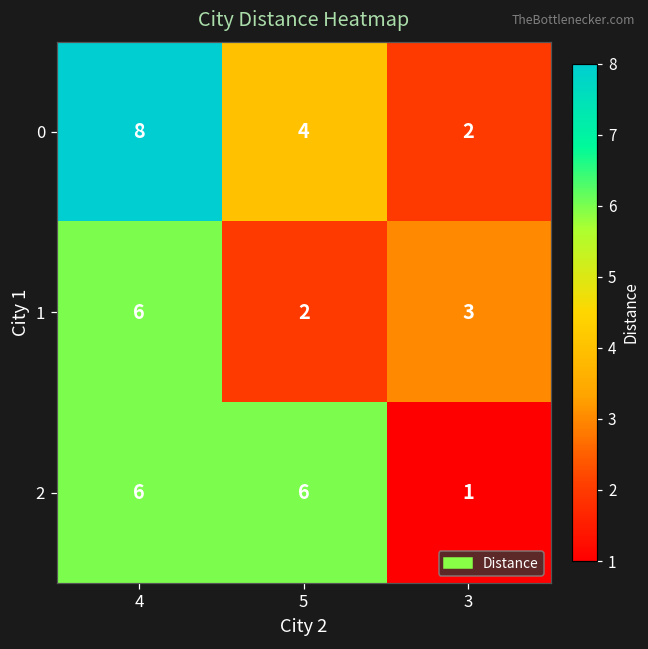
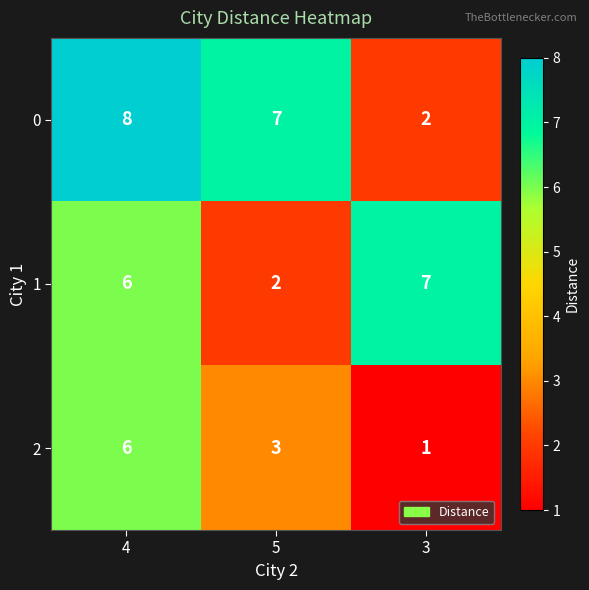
0, 5: 4 -> 7
1, 3: 3 -> 7
2, 5: 6 -> 3
